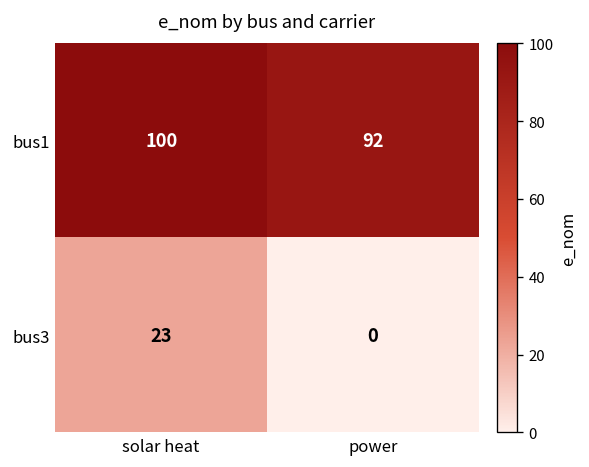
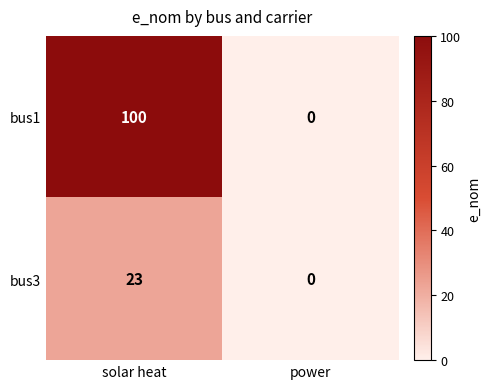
bus1, power: 92 -> 0
